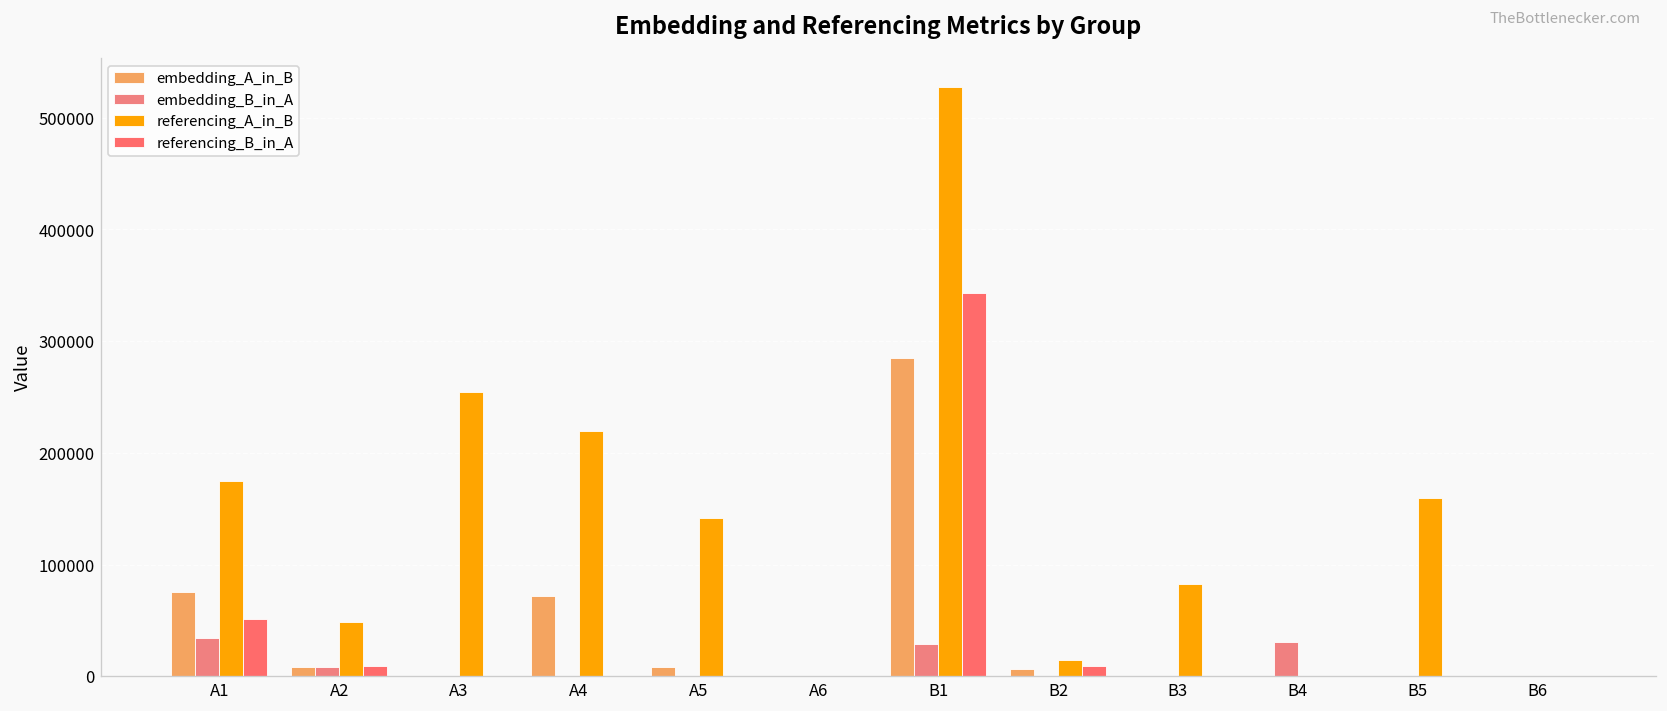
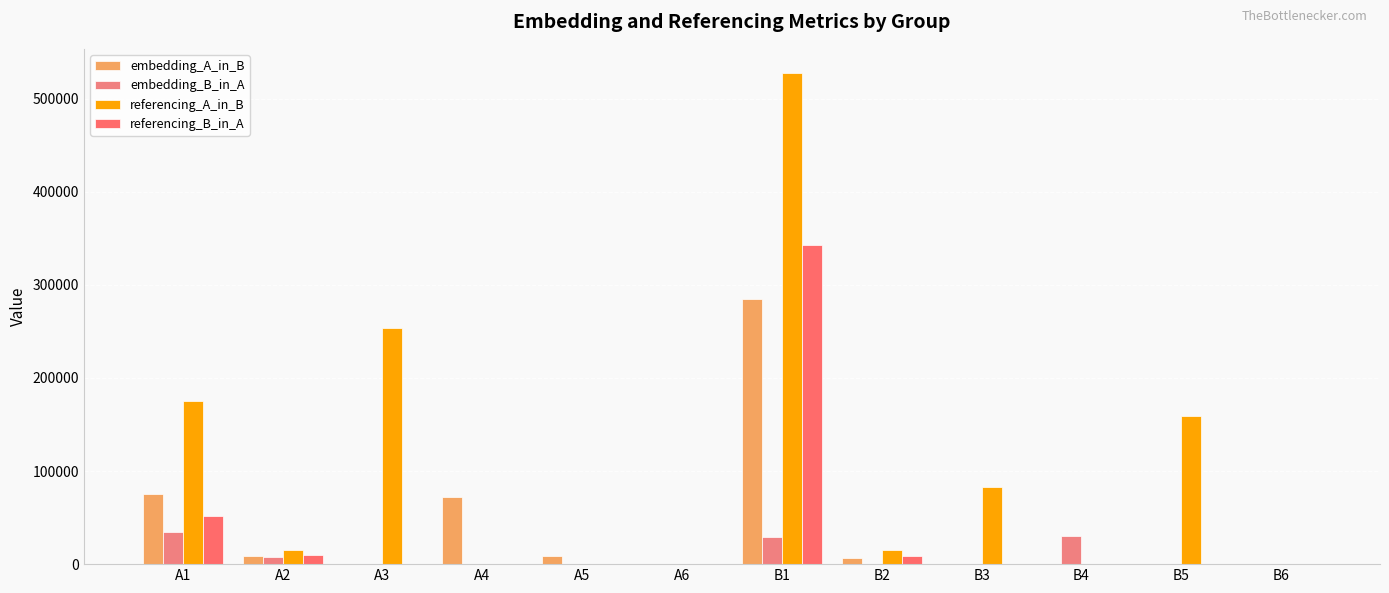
referencing_A_in_B, A2: 50000 -> 20000
referencing_A_in_B, A4: 220000 -> 0
referencing_A_in_B, A5: 140000 -> 0
